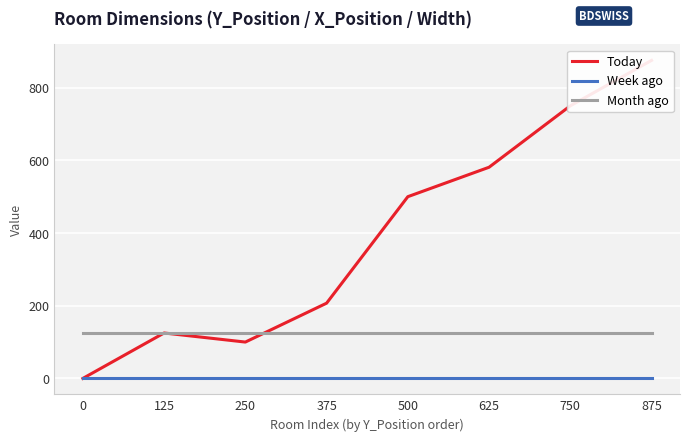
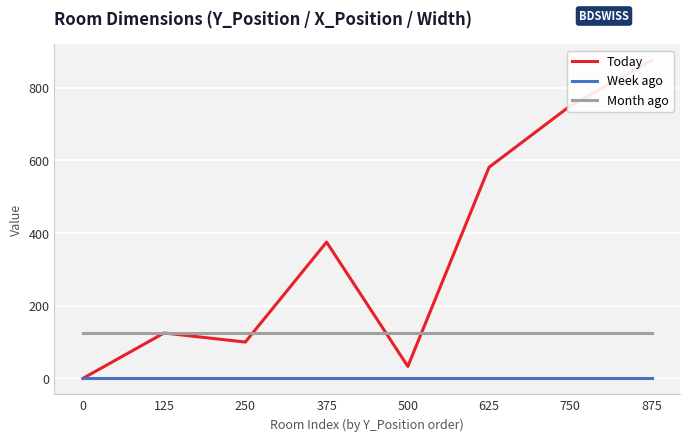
Today, 375: 210 -> 380
Today, 500: 500 -> 30
